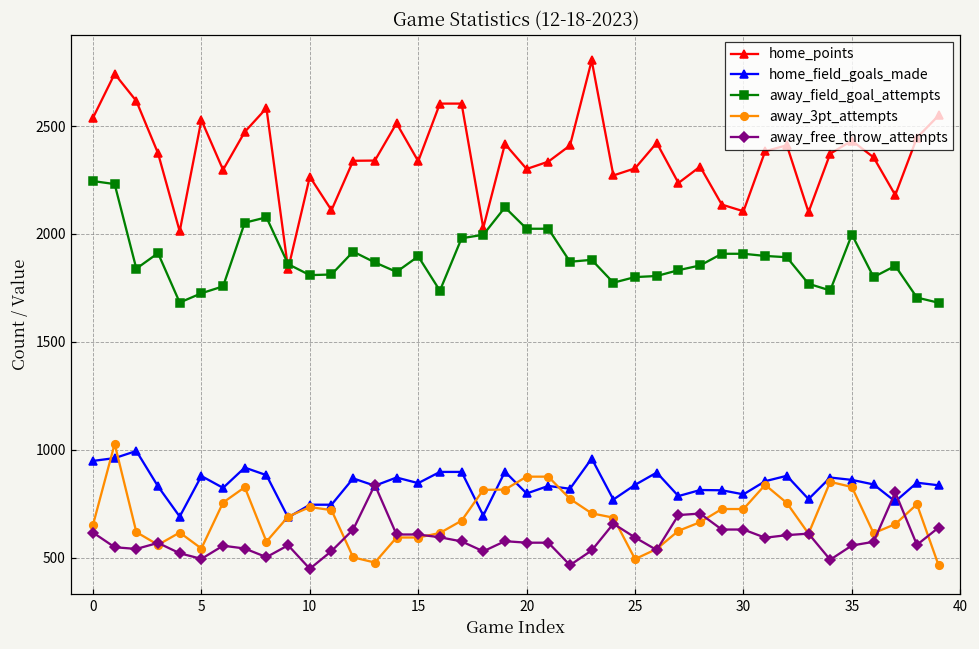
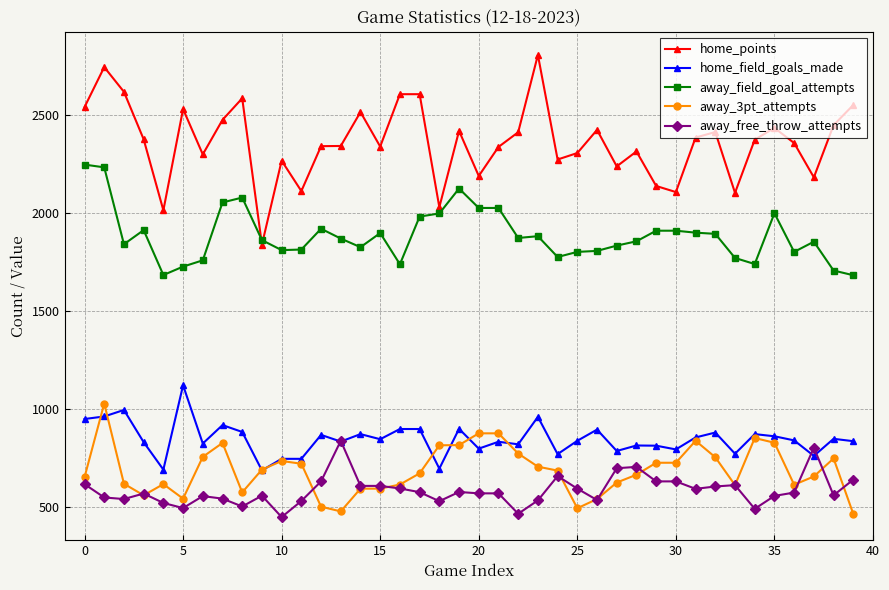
home_field_goals_made, 5: 880 -> 1120
home_points, 20: 2300 -> 2190
